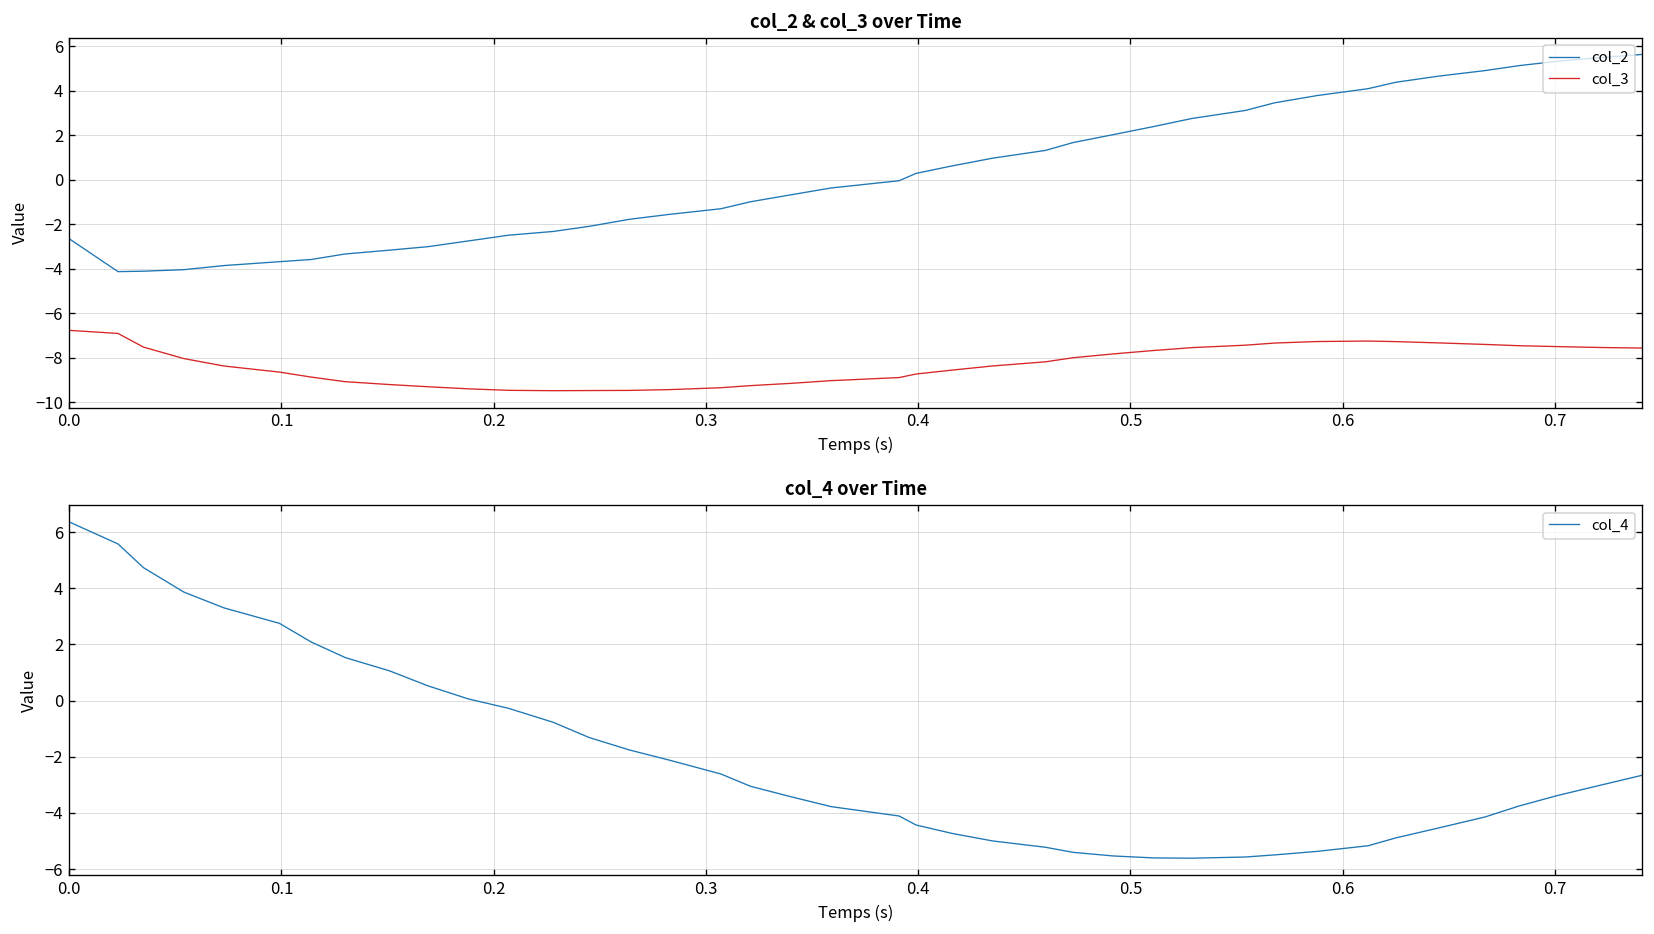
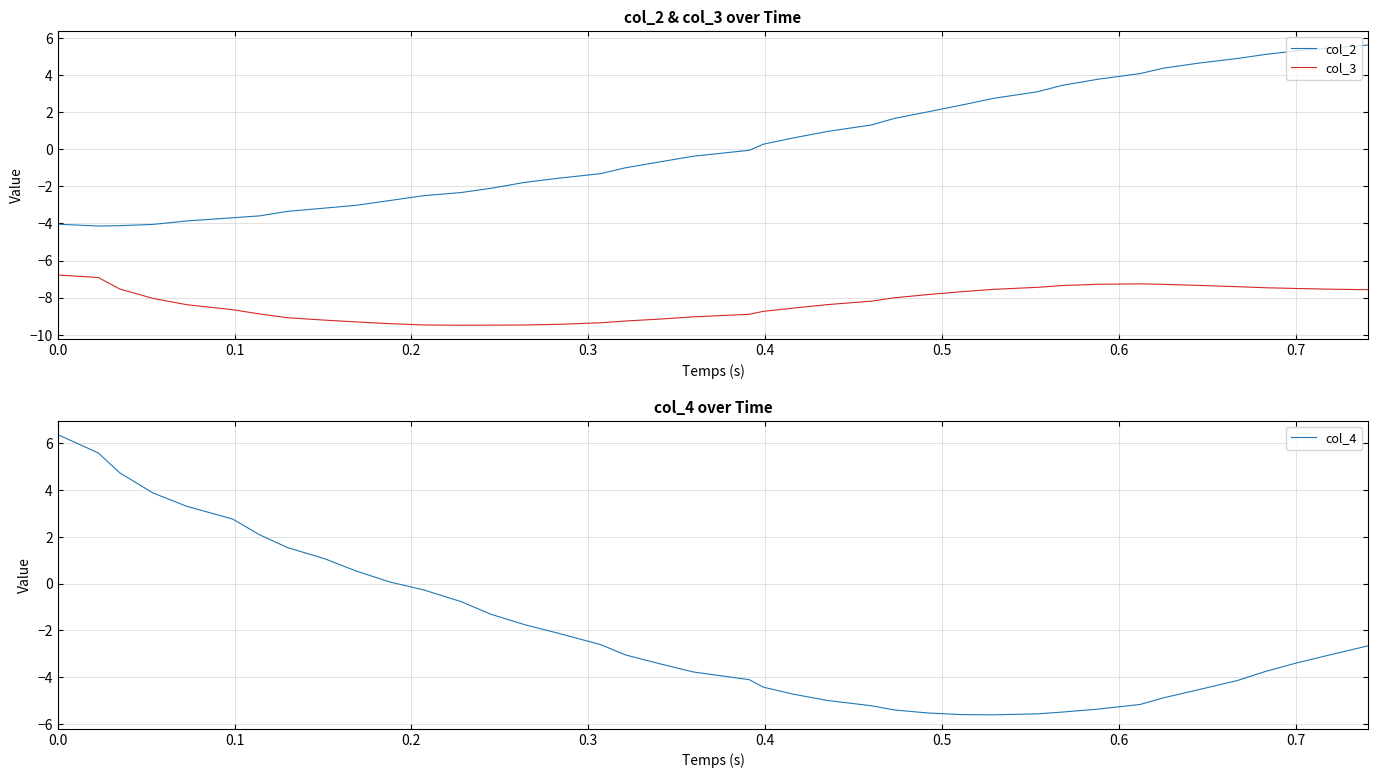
col_2 & col_3 over Time, col_2, 0.0: -2.7 -> -4.0
